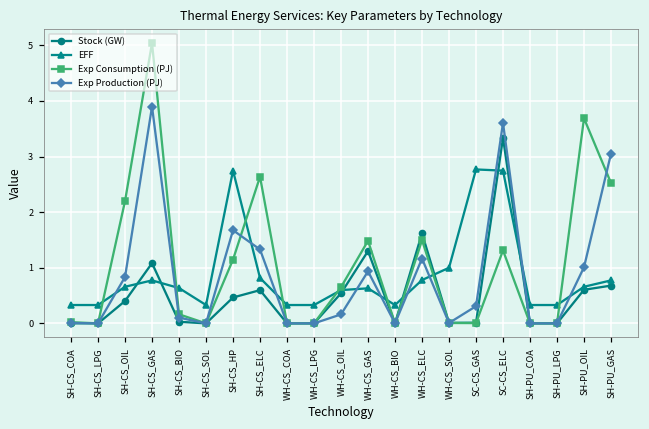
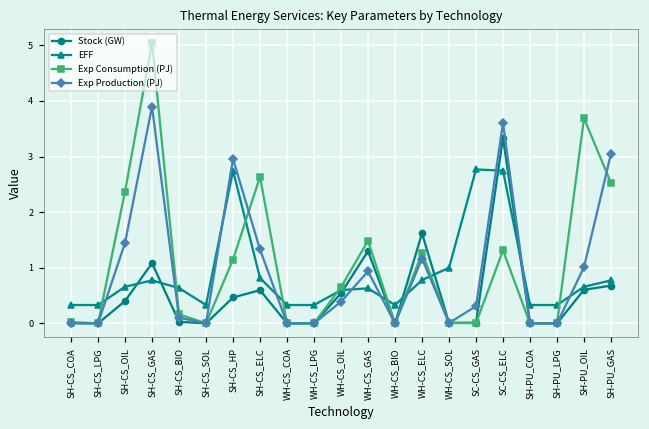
Exp Consumption (PJ), SH-CS_OIL: 2.2 -> 2.4
Exp Production (PJ), SH-CS_OIL: 0.8 -> 1.4
Exp Production (PJ), SH-CS_HP: 1.7 -> 3.0
Exp Production (PJ), WH-CS_OIL: 0.2 -> 0.4
Exp Consumption (PJ), WH-CS_ELC: 1.5 -> 1.3
